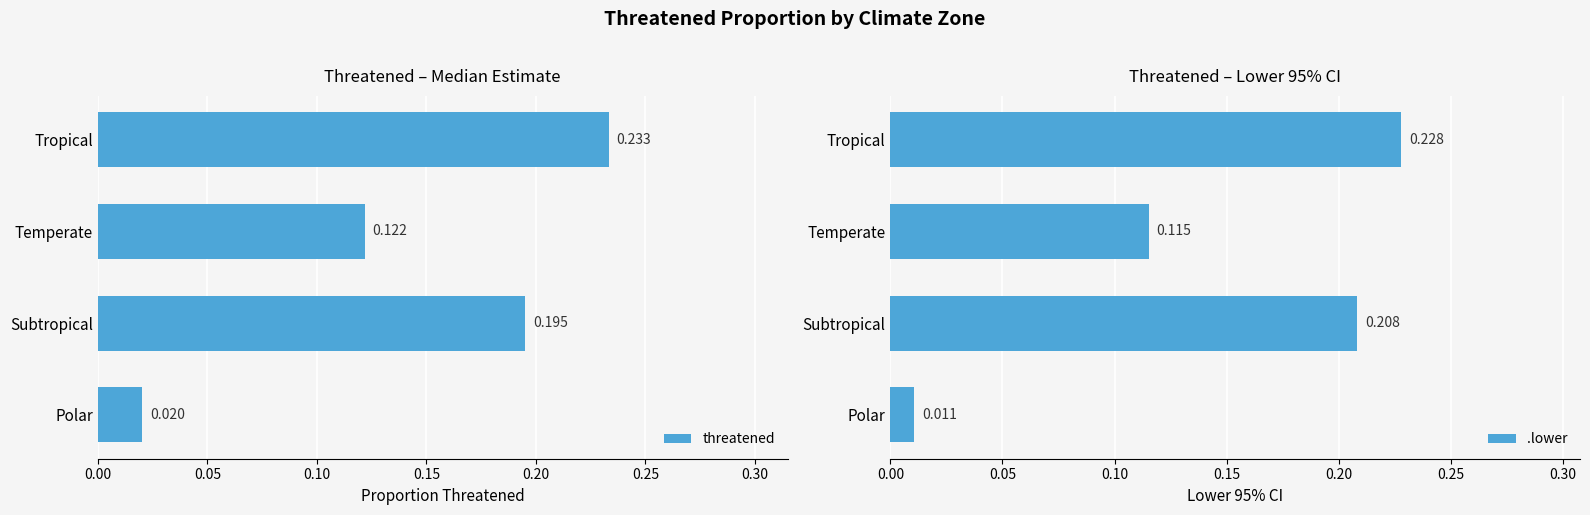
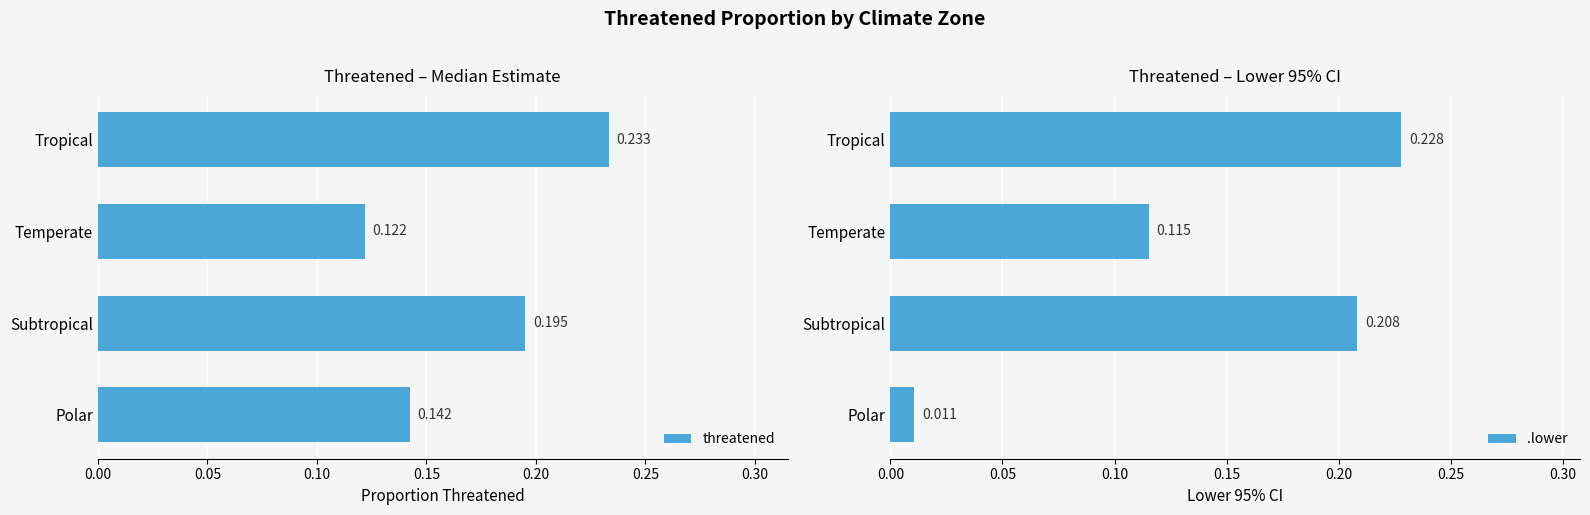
Threatened – Median Estimate, Polar: 0.020 -> 0.142
